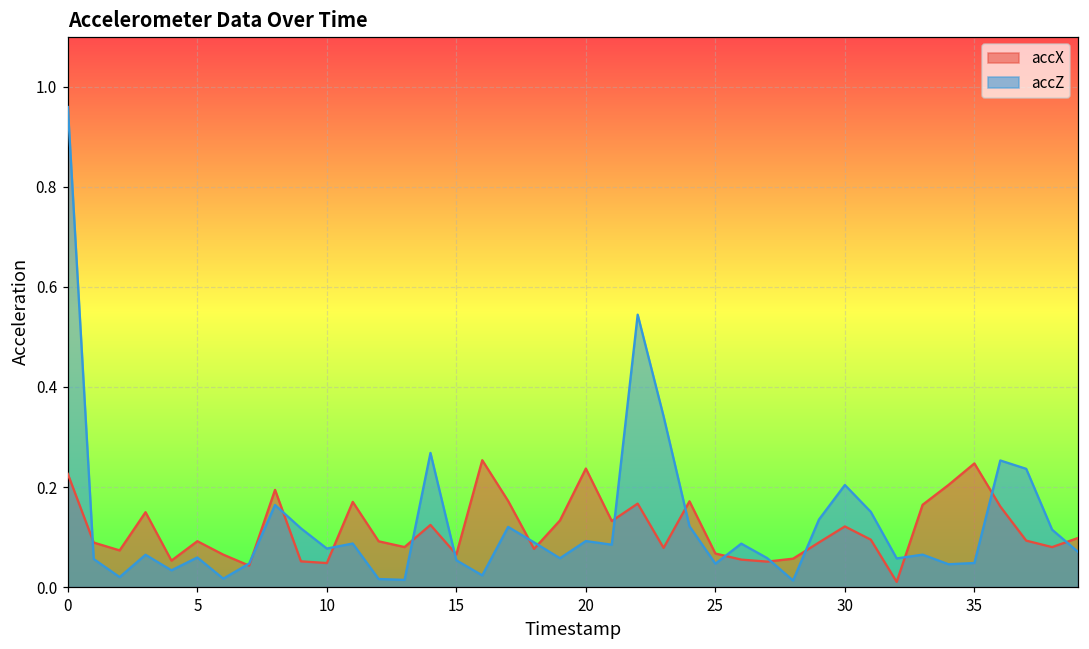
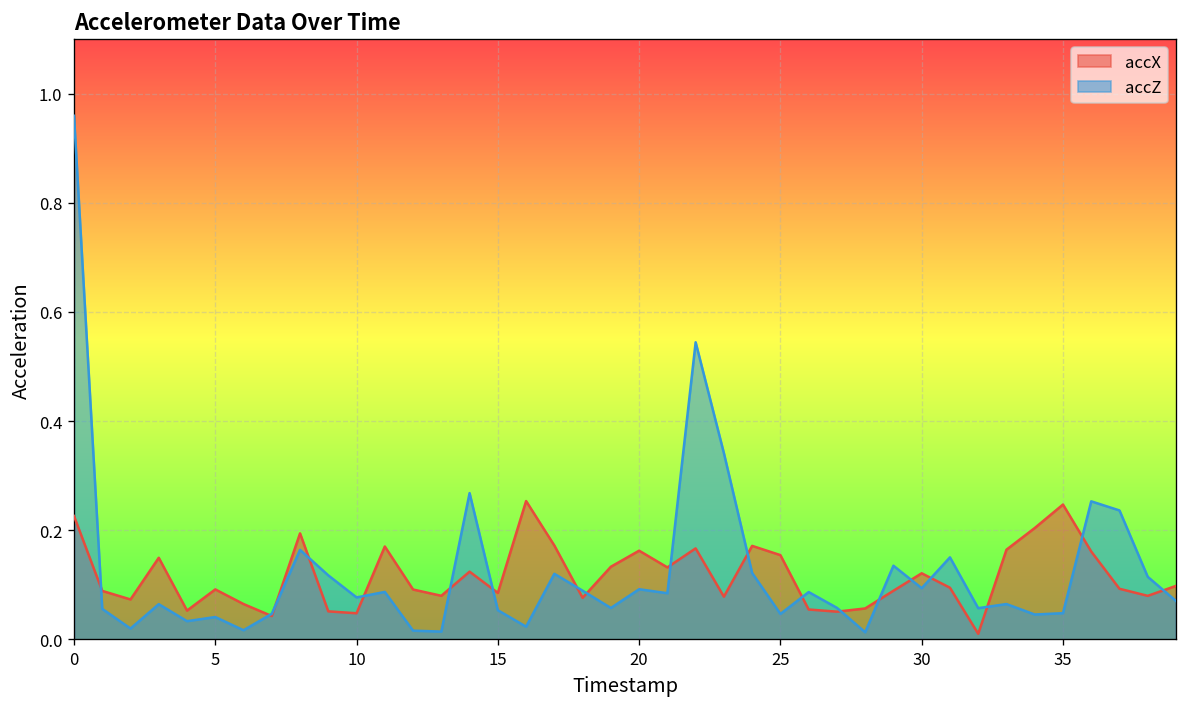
accZ, 5: 0.06 -> 0.04
accX, 15: 0.07 -> 0.09
accX, 20: 0.24 -> 0.16
accX, 25: 0.07 -> 0.15
accZ, 30: 0.20 -> 0.09
